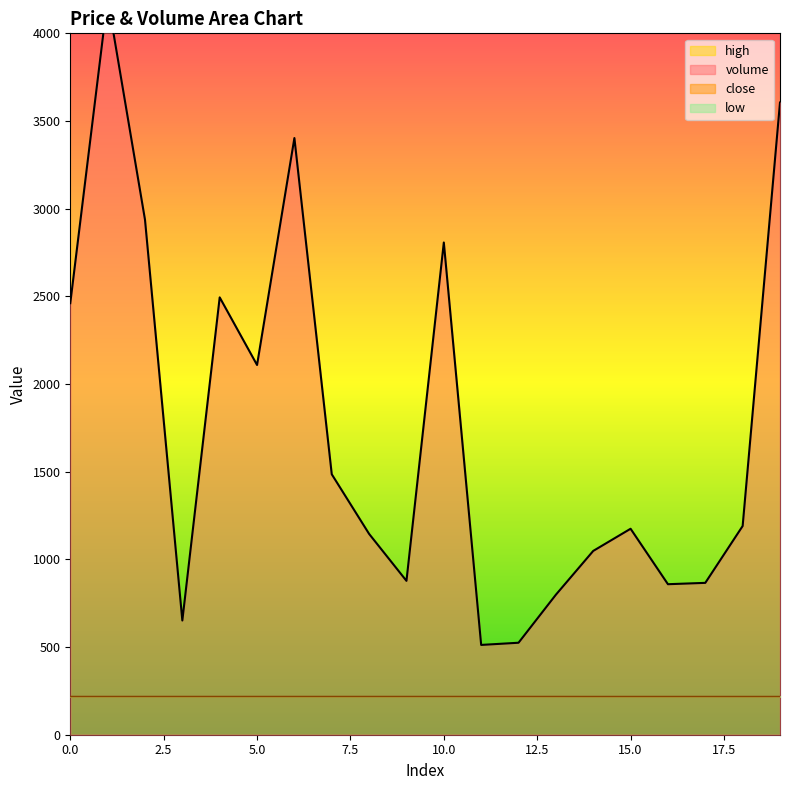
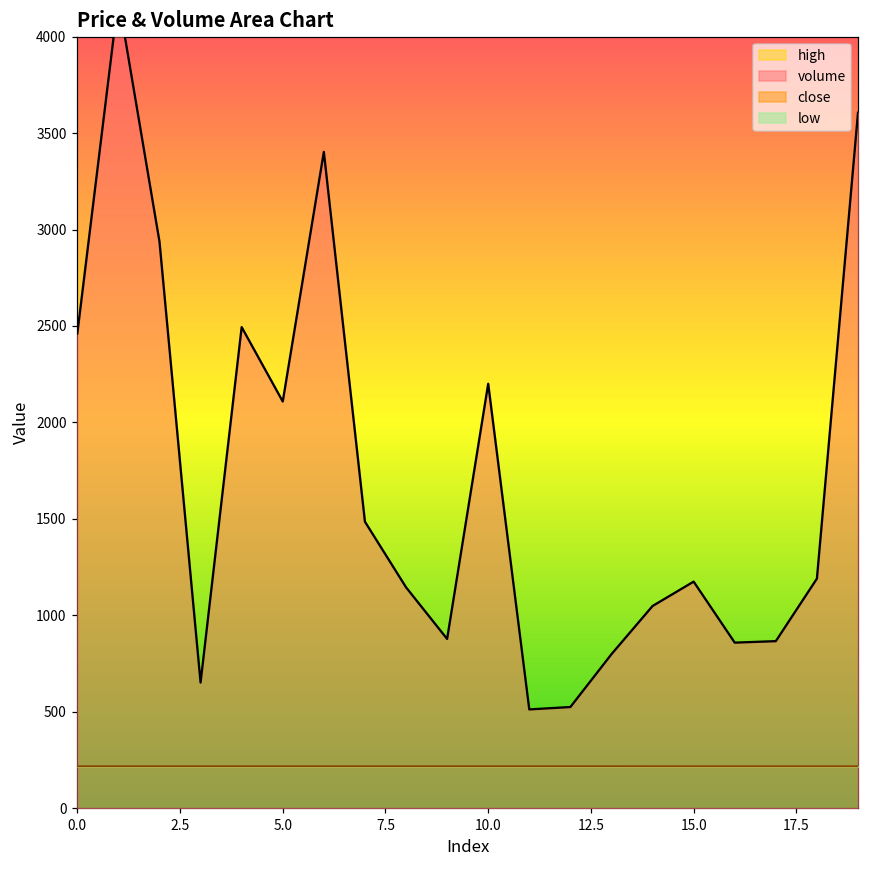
volume, 10.0: 2810 -> 2200
